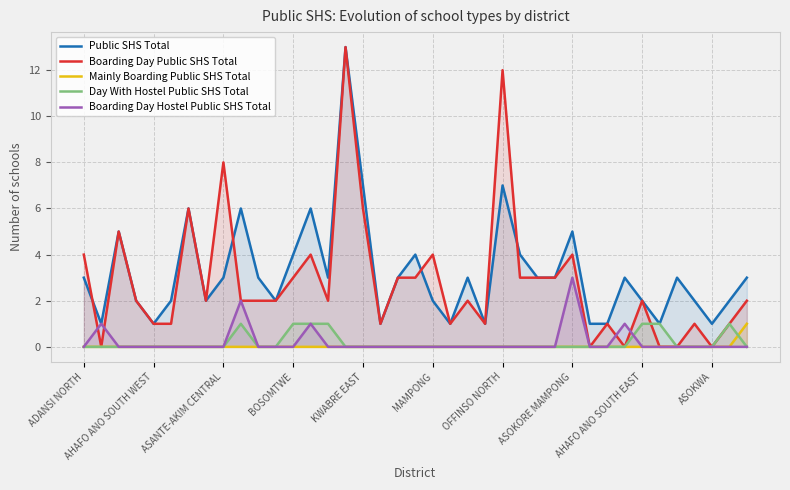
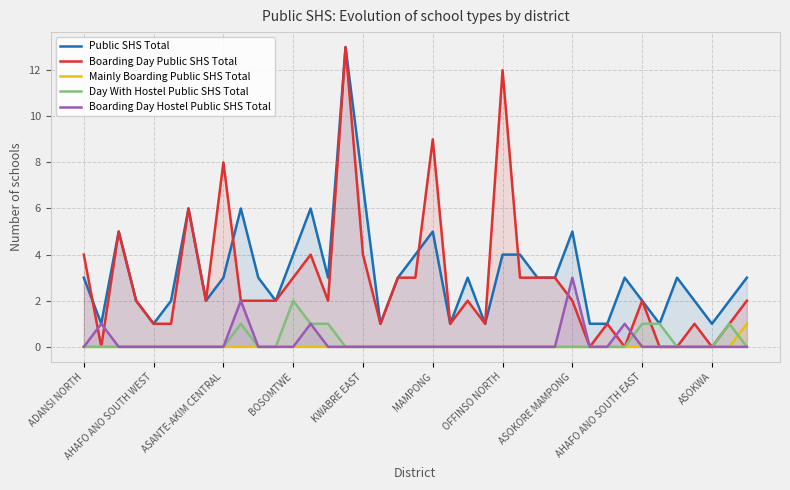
Day With Hostel Public SHS Total, BOSOMTWE: 1 -> 2
Boarding Day Public SHS Total, KWABRE EAST: 6 -> 4
Public SHS Total, MAMPONG: 2 -> 5
Boarding Day Public SHS Total, MAMPONG: 4 -> 9
Public SHS Total, OFFINSO NORTH: 7 -> 4
Boarding Day Public SHS Total, ASOKORE MAMPONG: 4 -> 2
